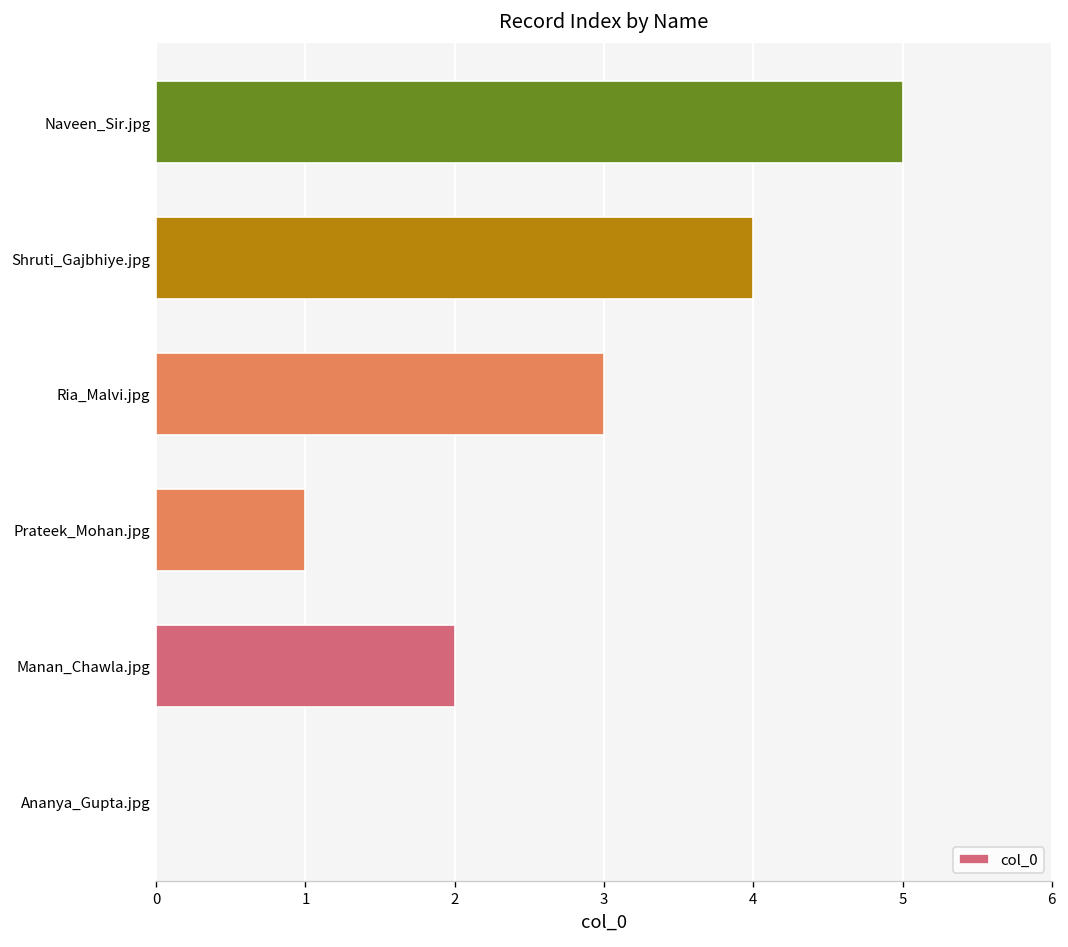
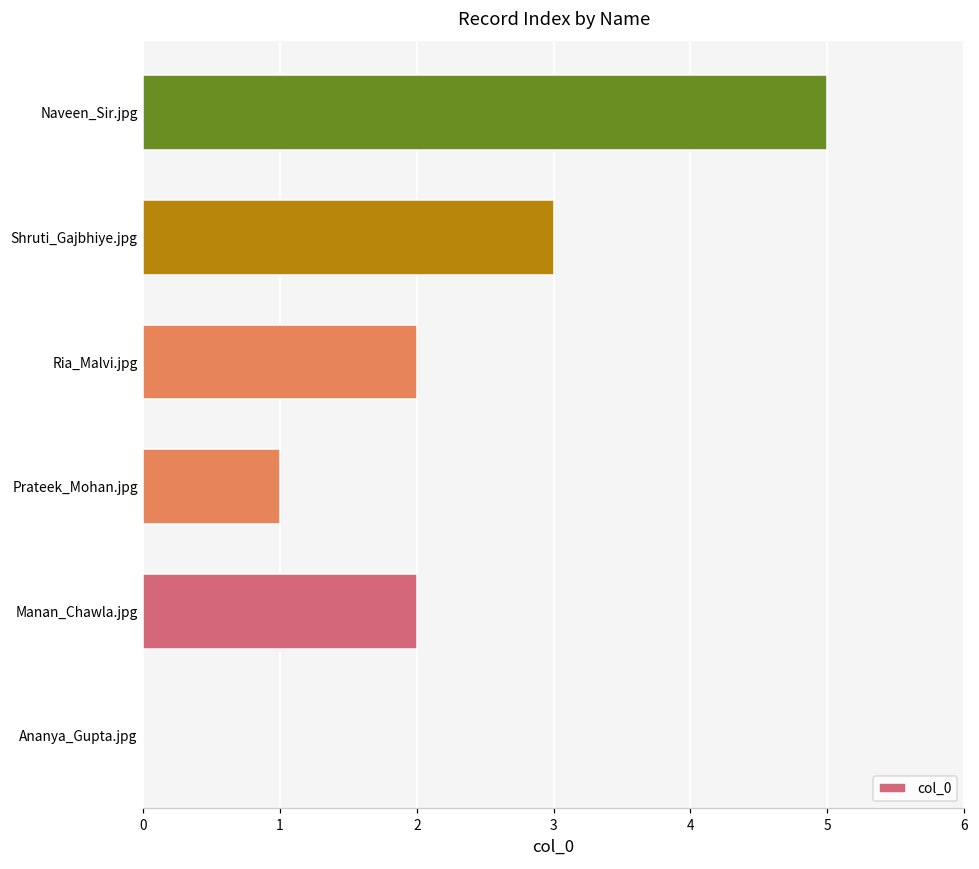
Shruti_Gajbhiye.jpg: 4 -> 3
Ria_Malvi.jpg: 3 -> 2
